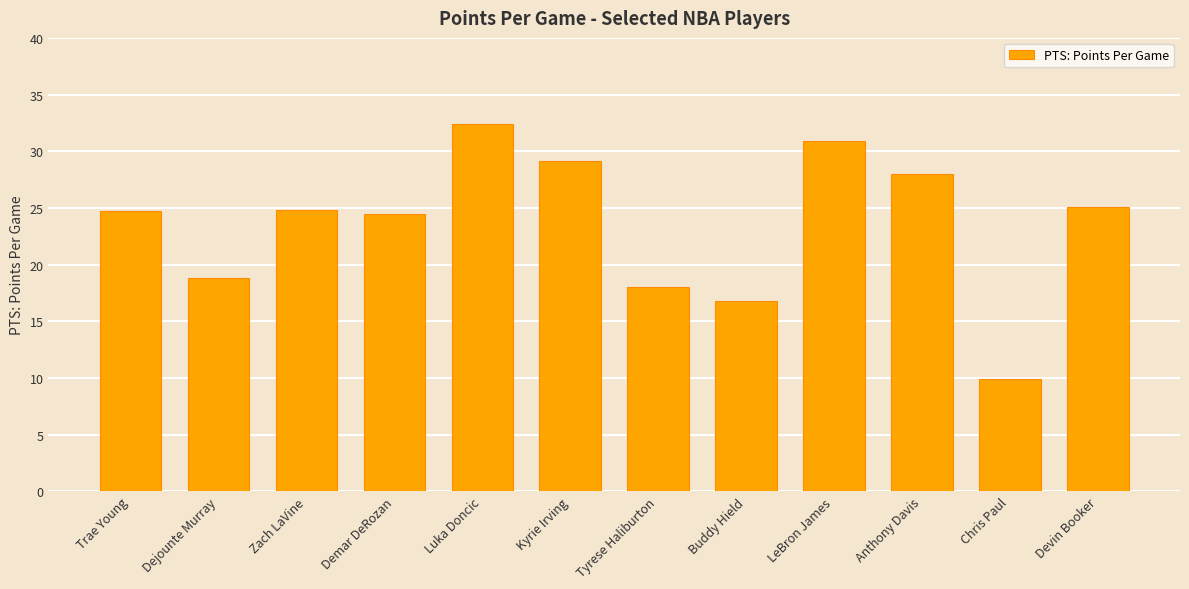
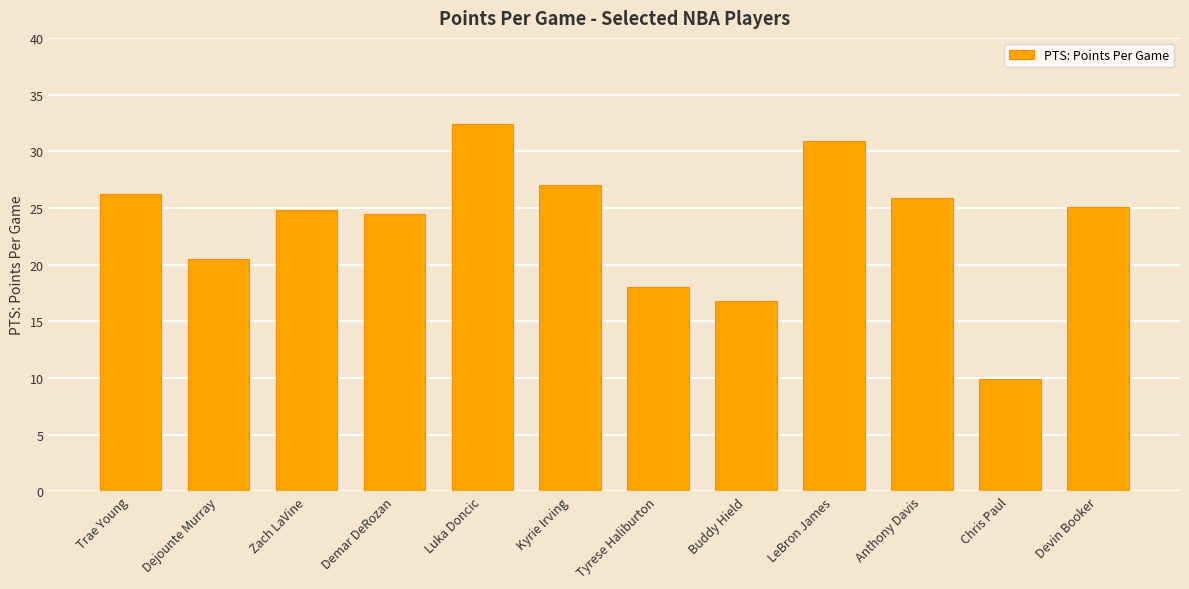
Trae Young: 24.7 -> 26.2
Dejounte Murray: 18.8 -> 20.5
Kyrie Irving: 29.1 -> 27.0
Anthony Davis: 28.0 -> 25.9
